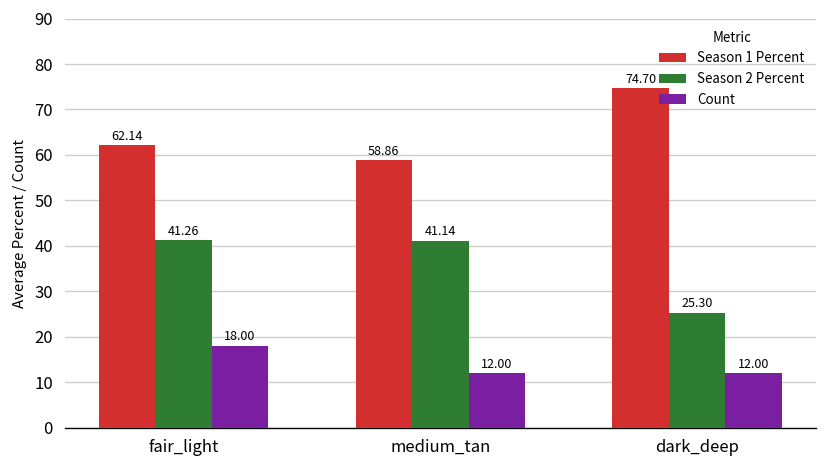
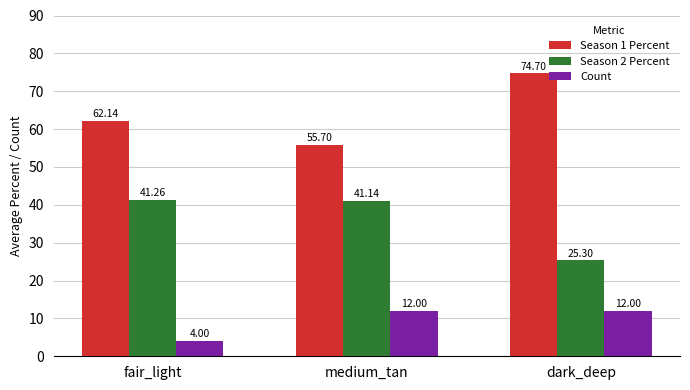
Count, fair_light: 18.00 -> 4.00
Season 1 Percent, medium_tan: 58.86 -> 55.70
